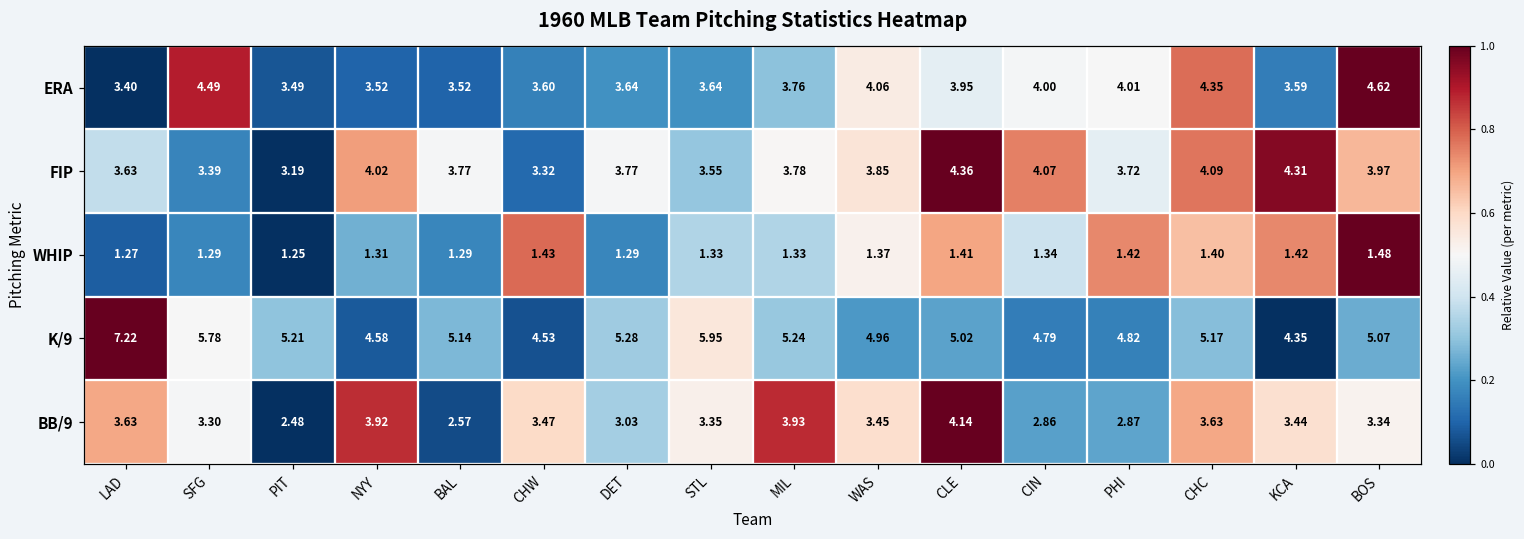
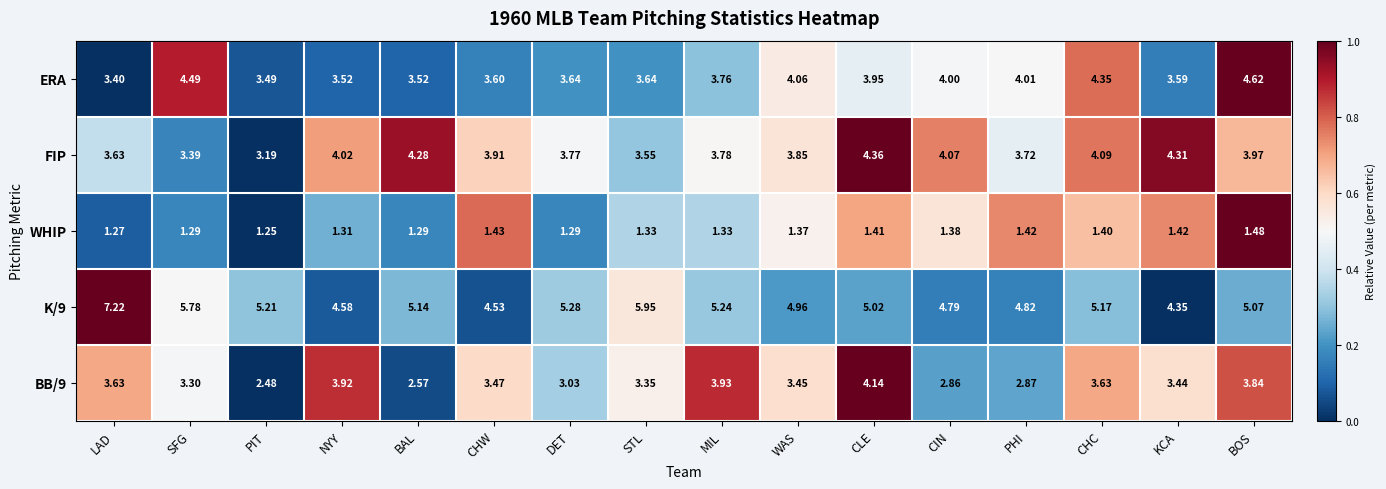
FIP, BAL: 3.77 -> 4.28
FIP, CHW: 3.32 -> 3.91
WHIP, CIN: 1.34 -> 1.38
BB/9, BOS: 3.34 -> 3.84
